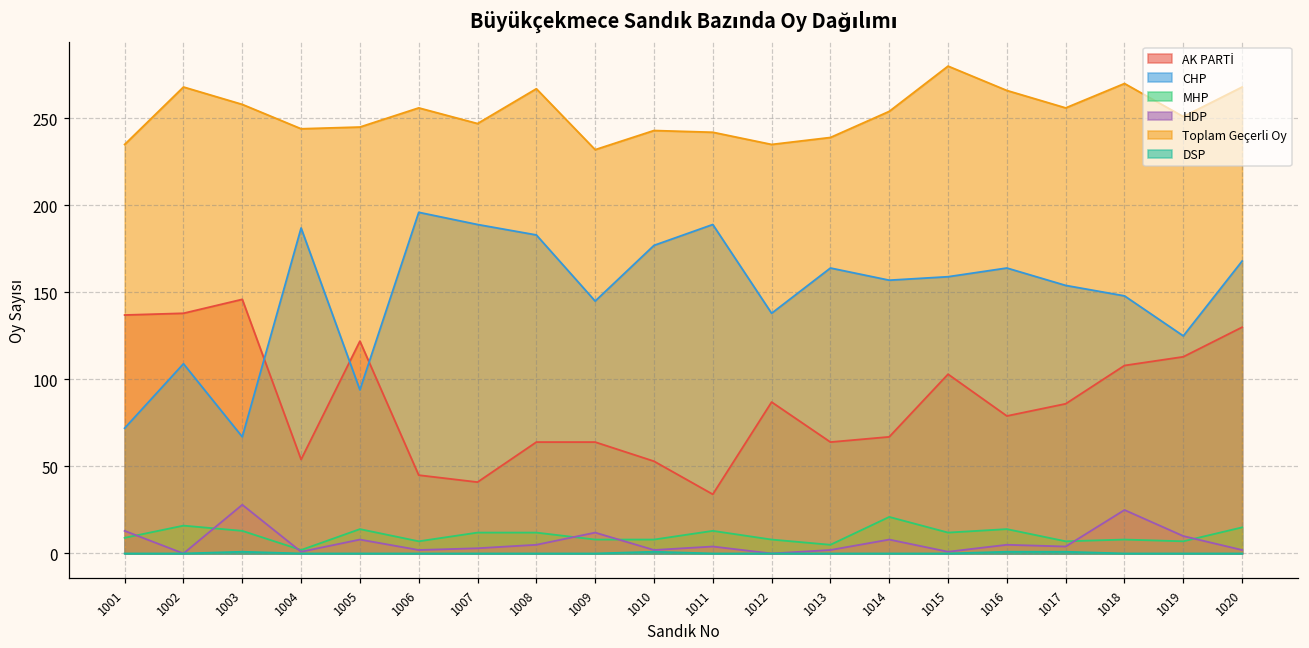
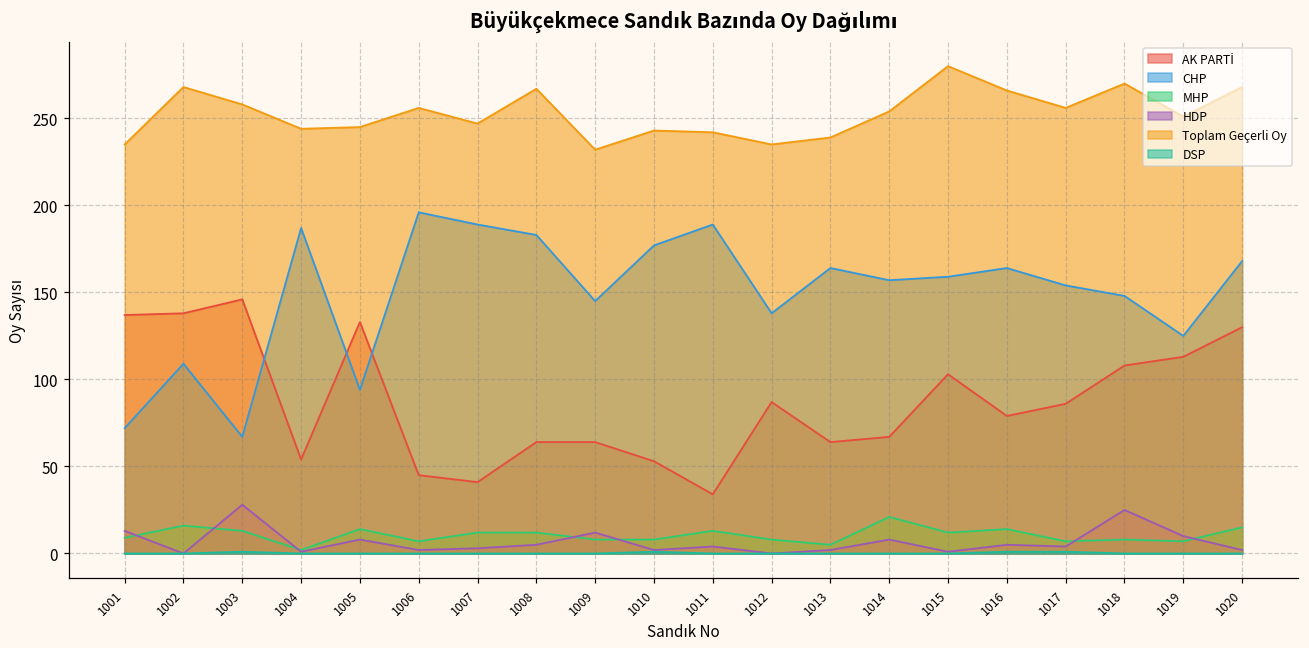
AK PARTİ, 1005: 122 -> 133
